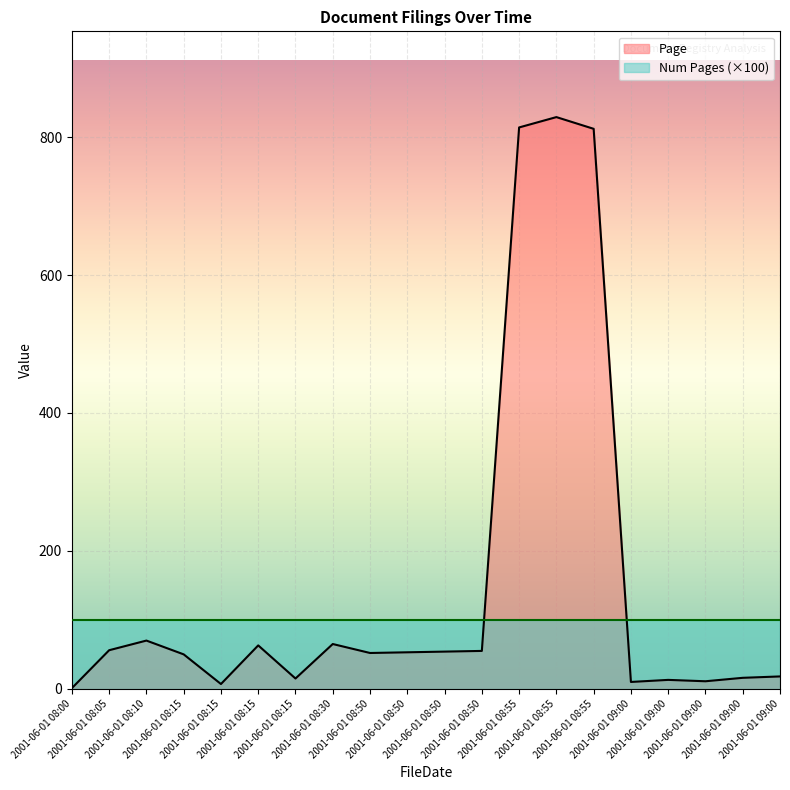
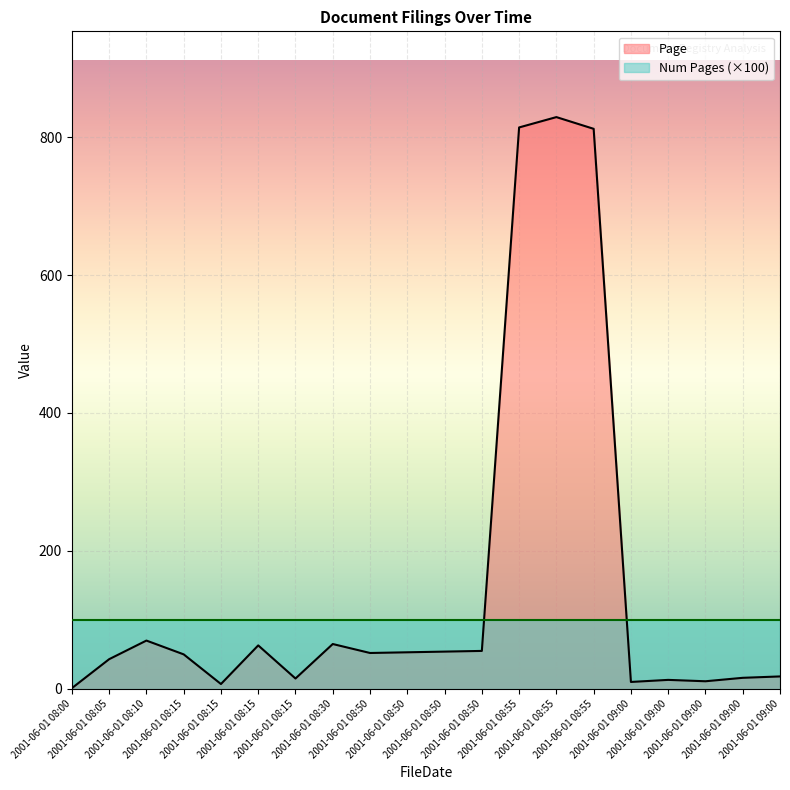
Page, 2001-06-01 08:05: 60 -> 40
